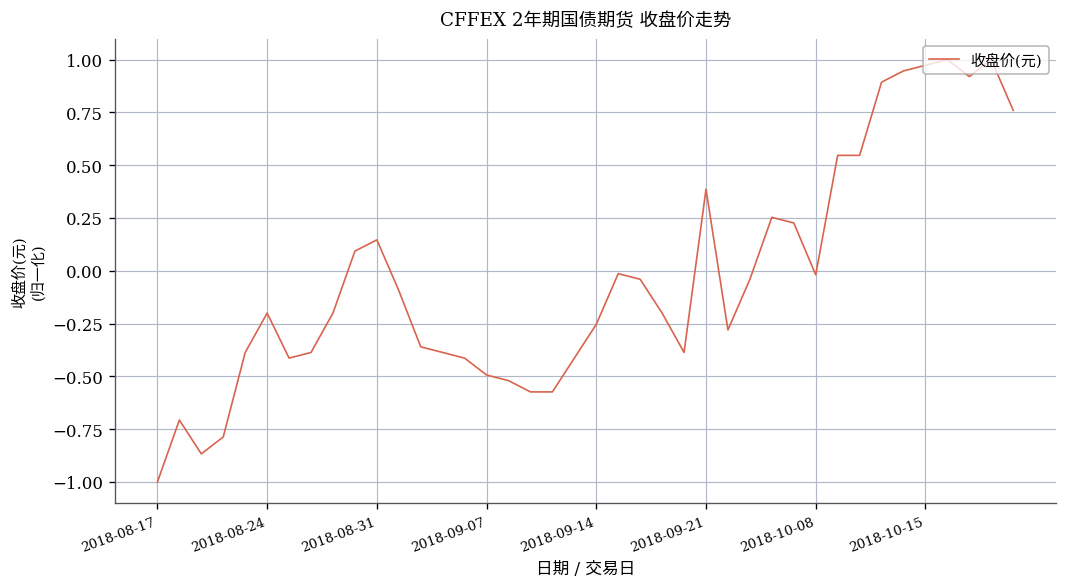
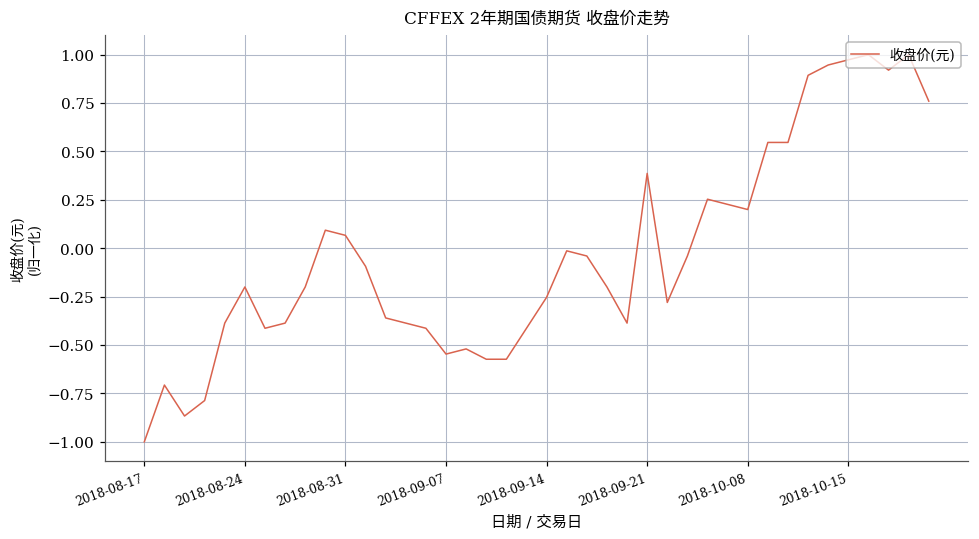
2018-08-31: 0.15 -> 0.07
2018-09-07: -0.49 -> -0.55
2018-10-08: -0.02 -> 0.20
